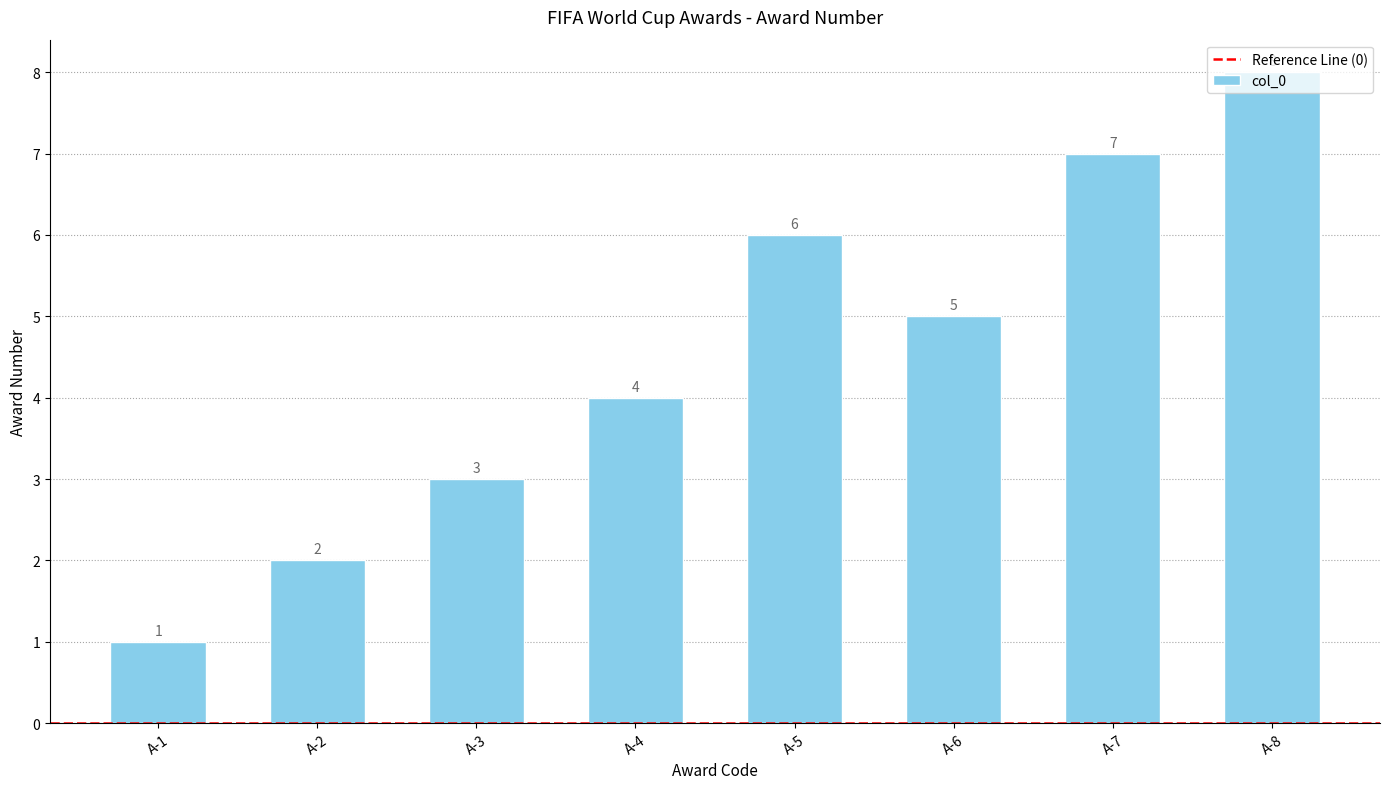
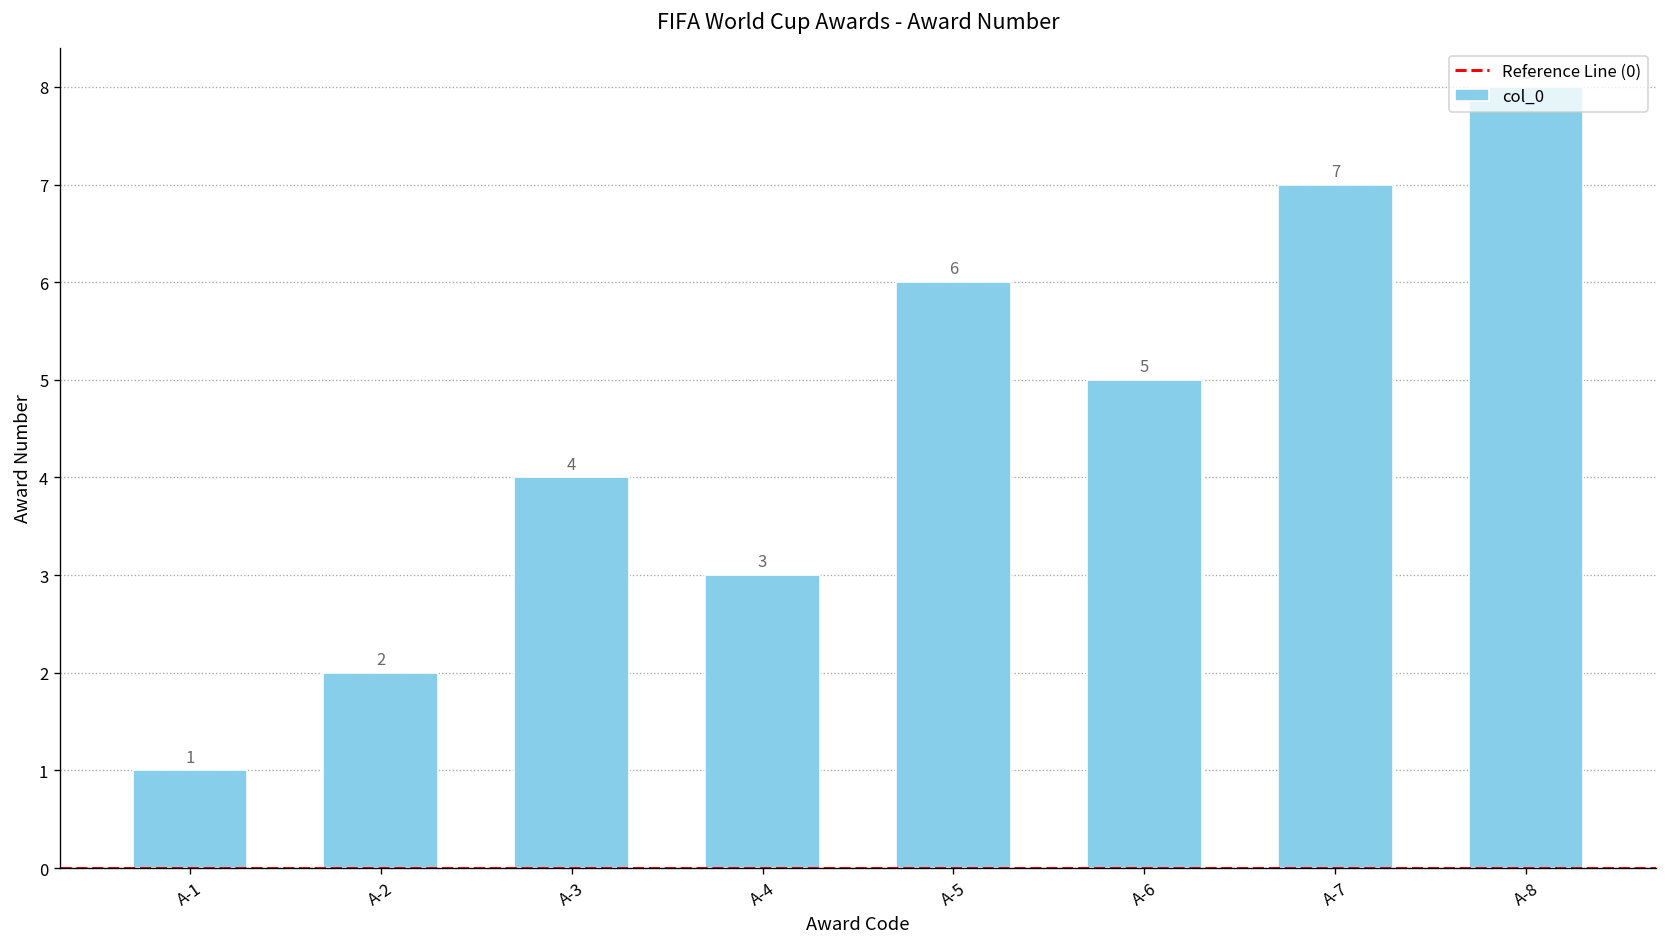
A-3: 3 -> 4
A-4: 4 -> 3
